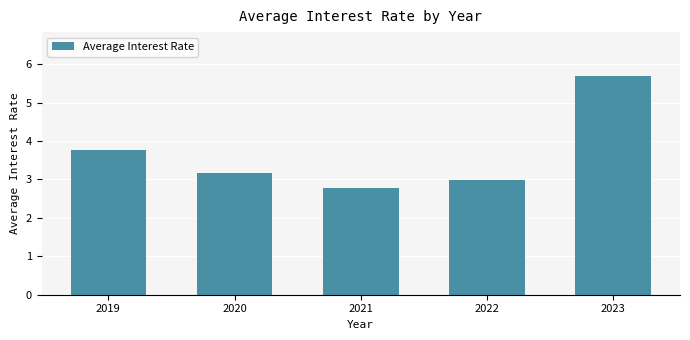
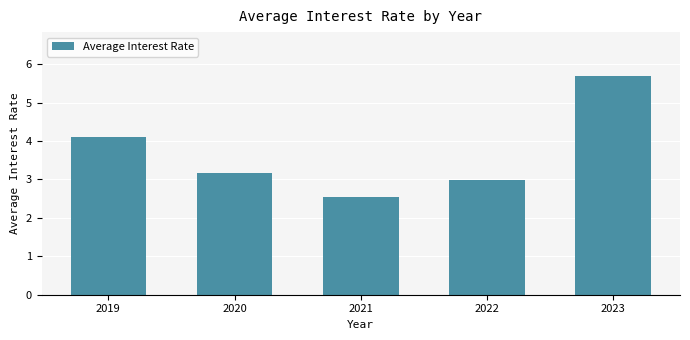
2019: 3.8 -> 4.1
2021: 2.8 -> 2.6
